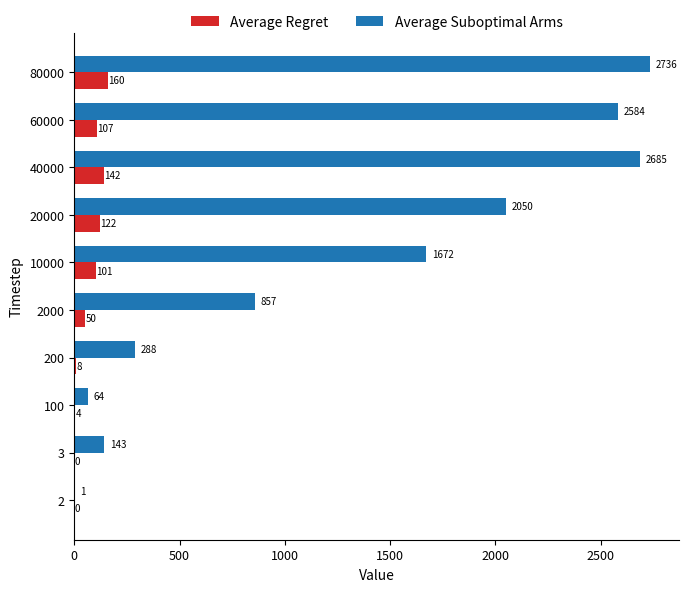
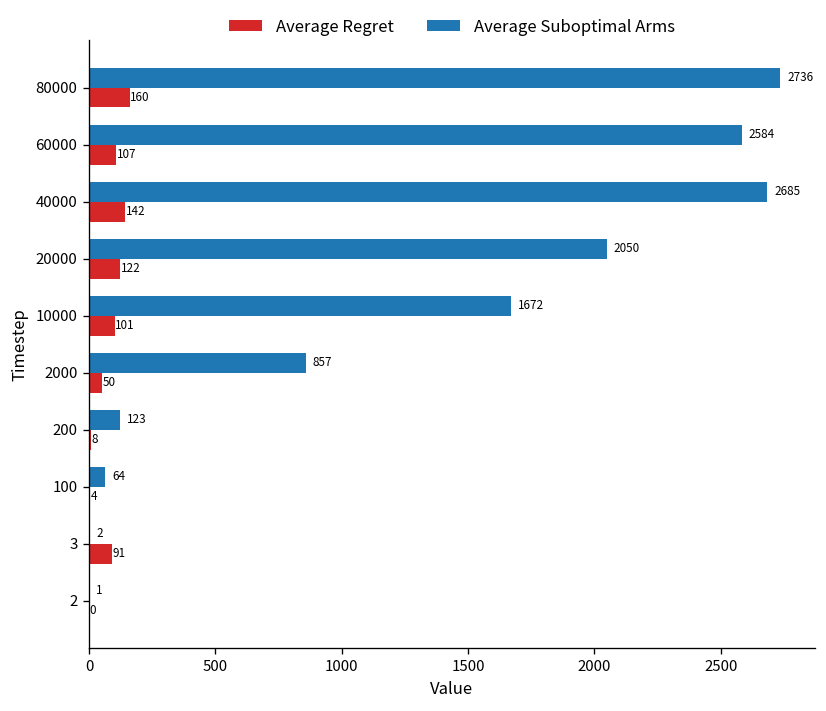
Average Suboptimal Arms, 200: 288 -> 123
Average Suboptimal Arms, 3: 143 -> 2
Average Regret, 3: 0 -> 91
